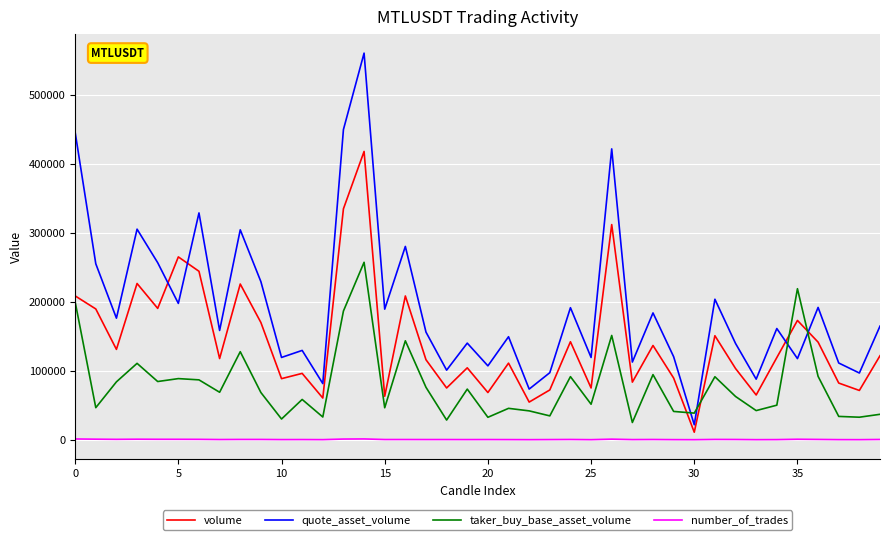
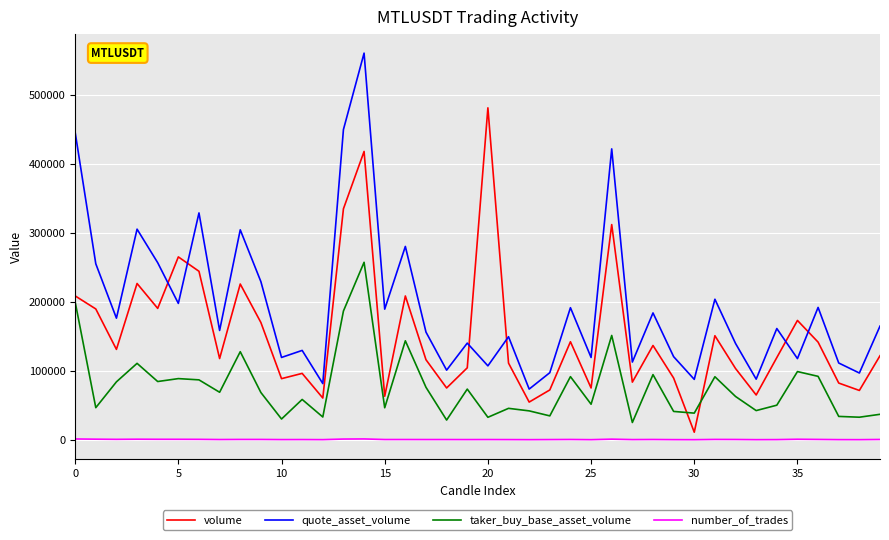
volume, 20: 70000 -> 480000
quote_asset_volume, 30: 20000 -> 90000
taker_buy_base_asset_volume, 35: 220000 -> 100000
